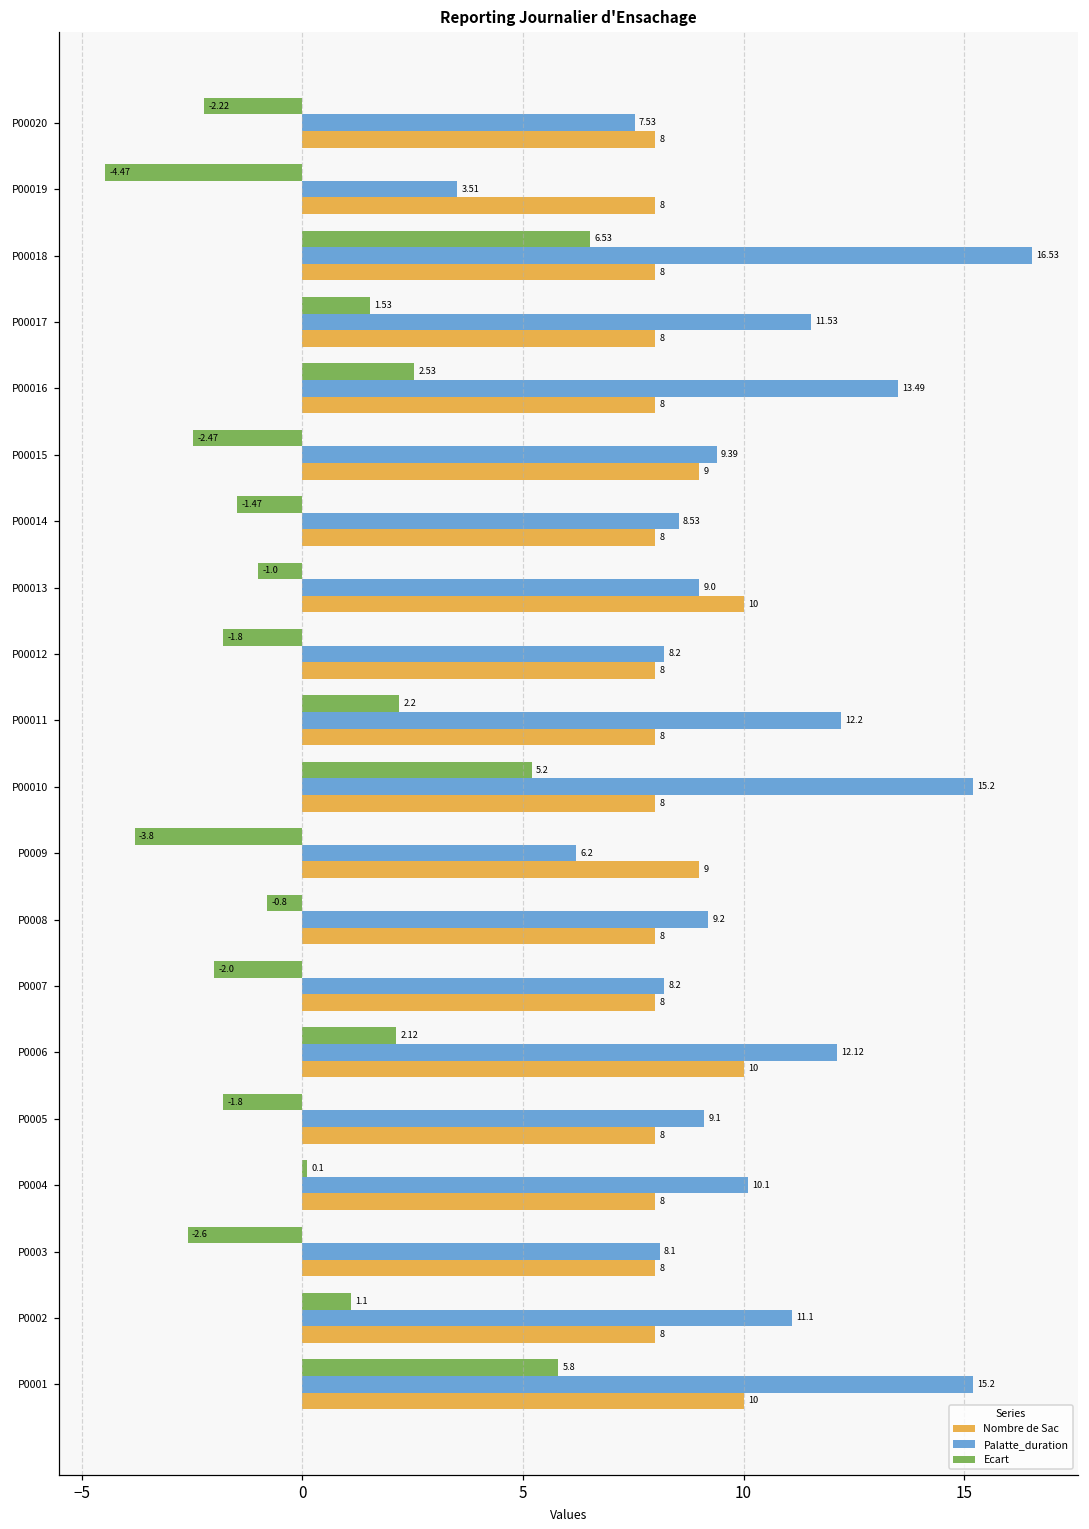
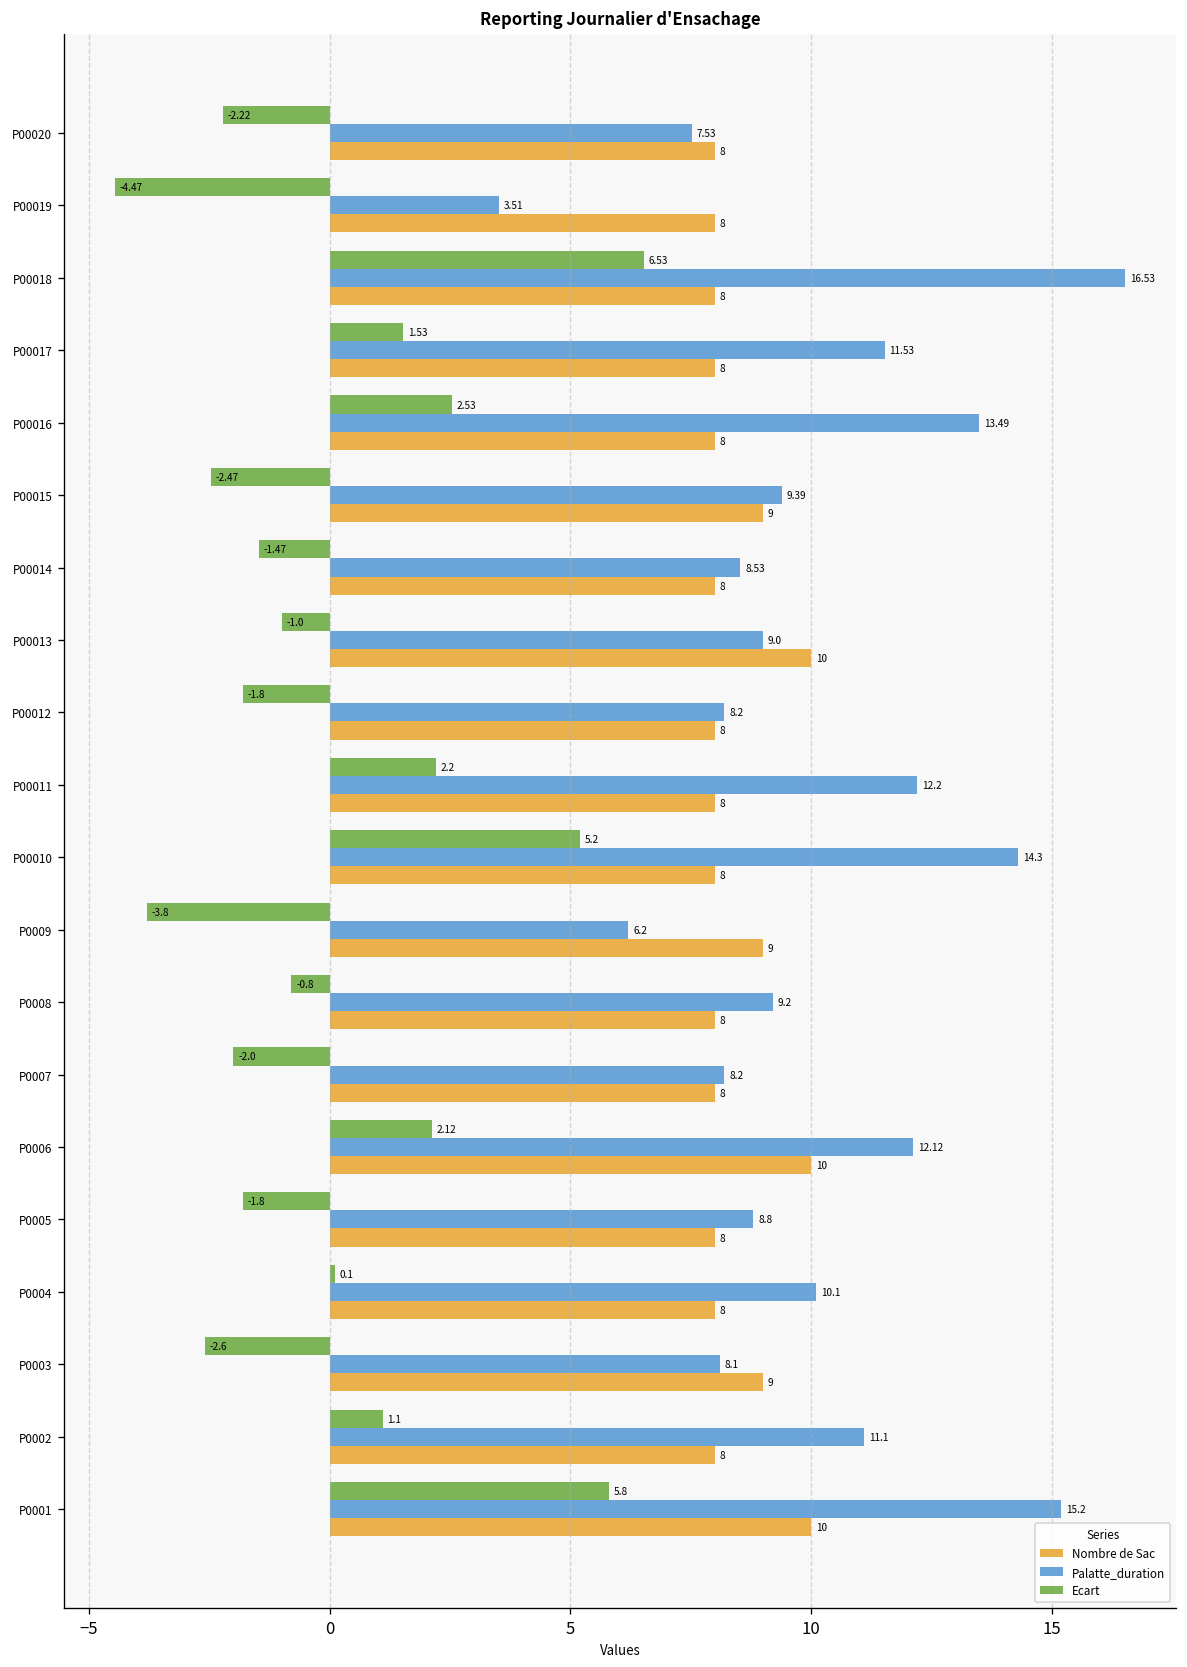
Palatte_duration, P00010: 15.2 -> 14.3
Palatte_duration, P0005: 9.1 -> 8.8
Nombre de Sac, P0003: 8 -> 9
